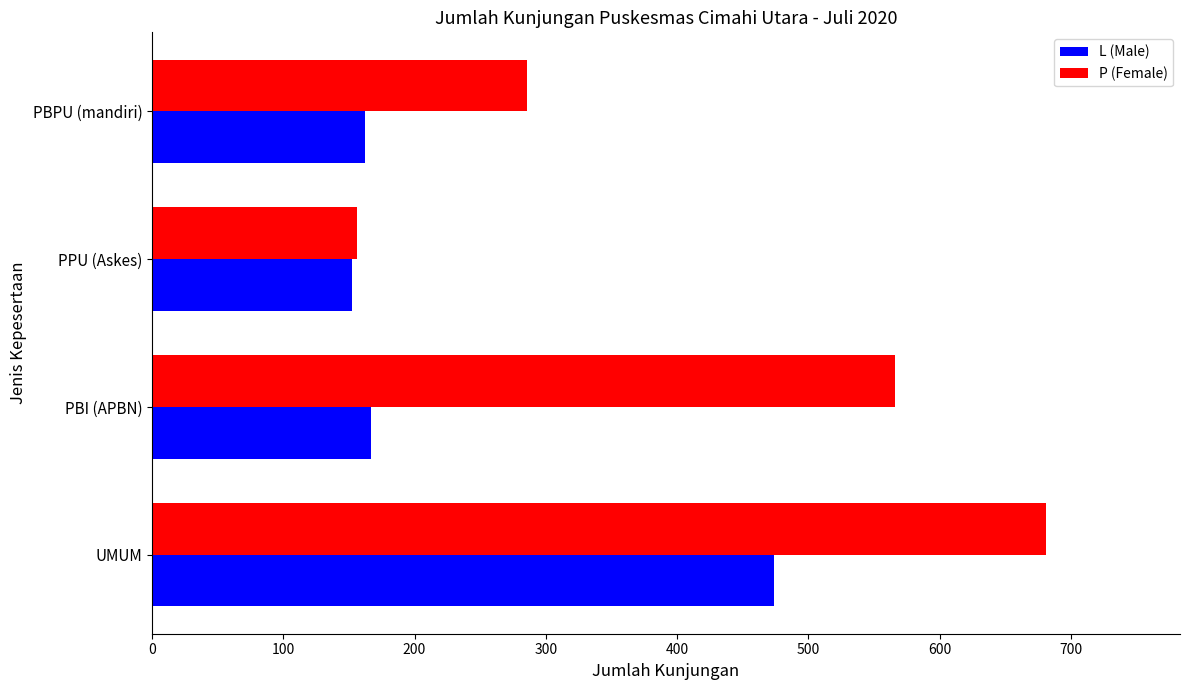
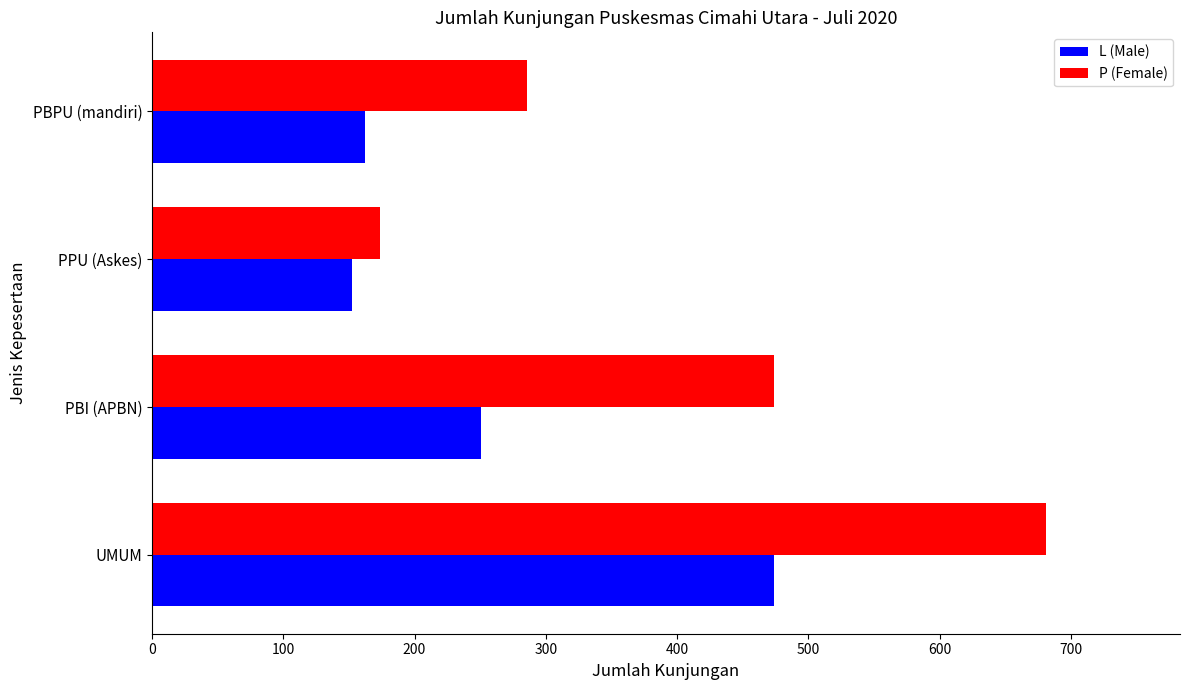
P (Female), PPU (Askes): 156 -> 174
P (Female), PBI (APBN): 566 -> 474
L (Male), PBI (APBN): 167 -> 251
